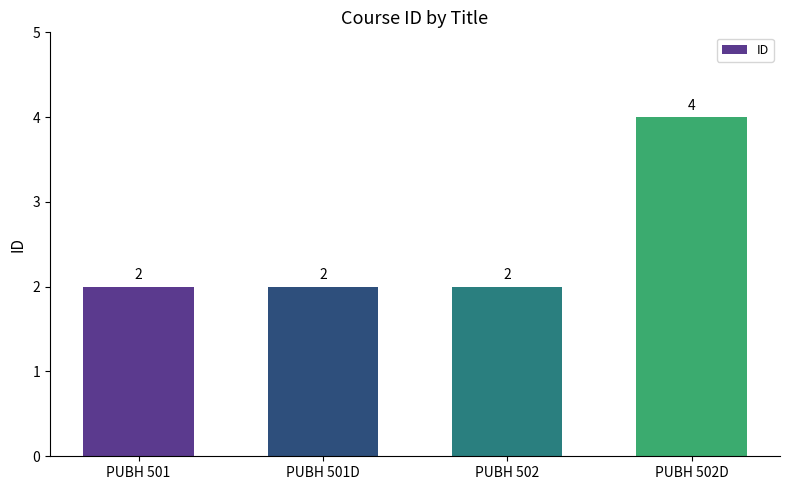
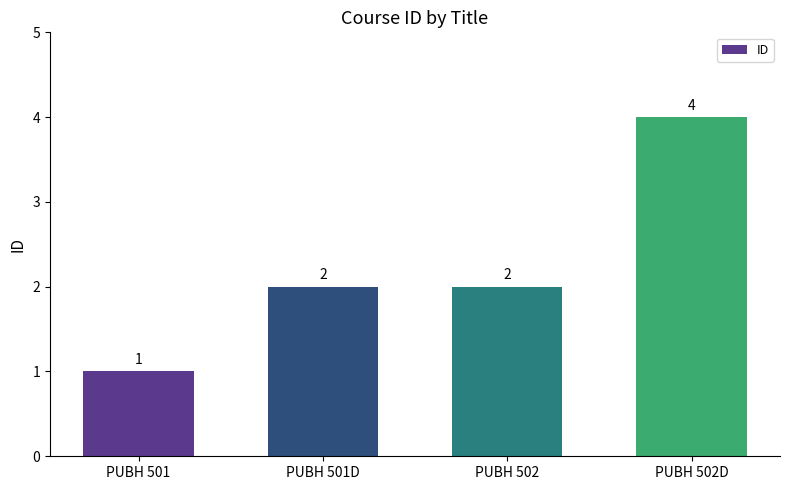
PUBH 501: 2 -> 1
